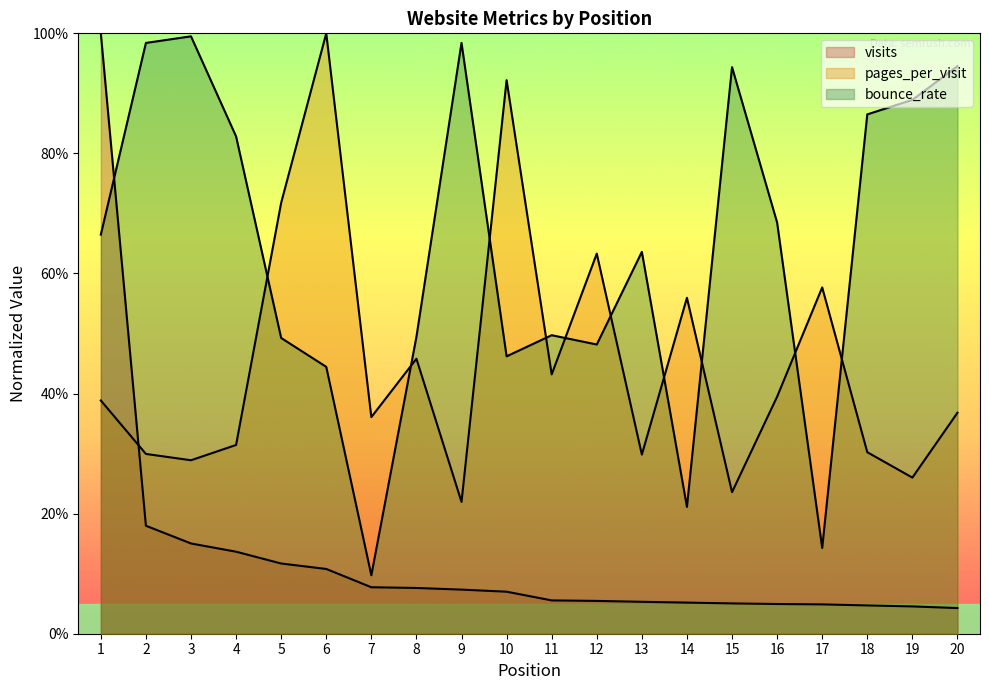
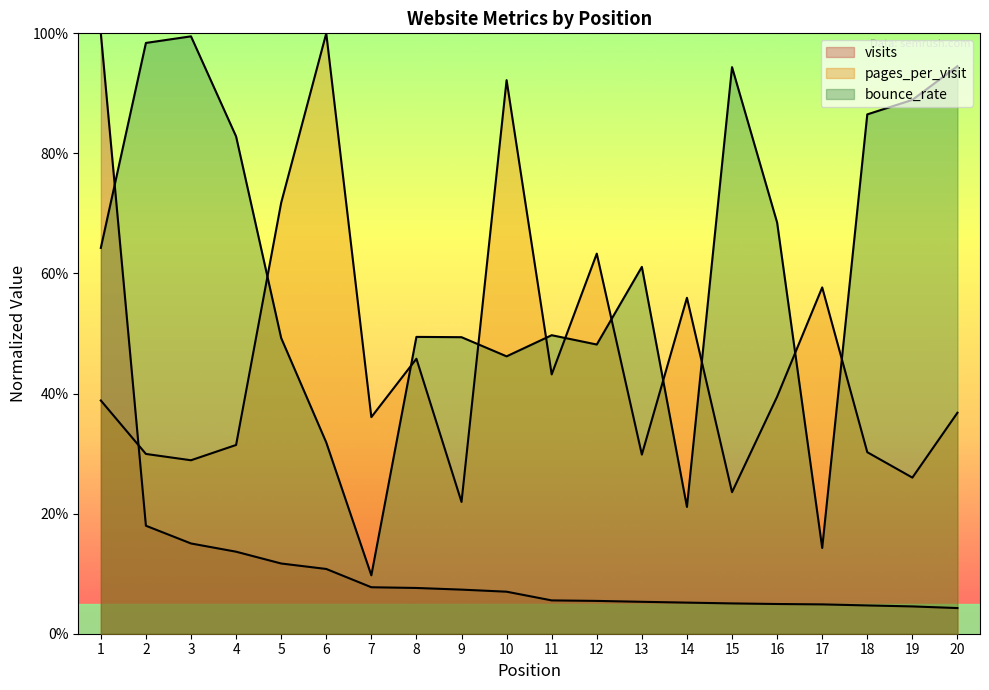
bounce_rate, 1: 66% -> 64%
bounce_rate, 6: 44% -> 32%
bounce_rate, 9: 98% -> 49%
bounce_rate, 13: 64% -> 61%
